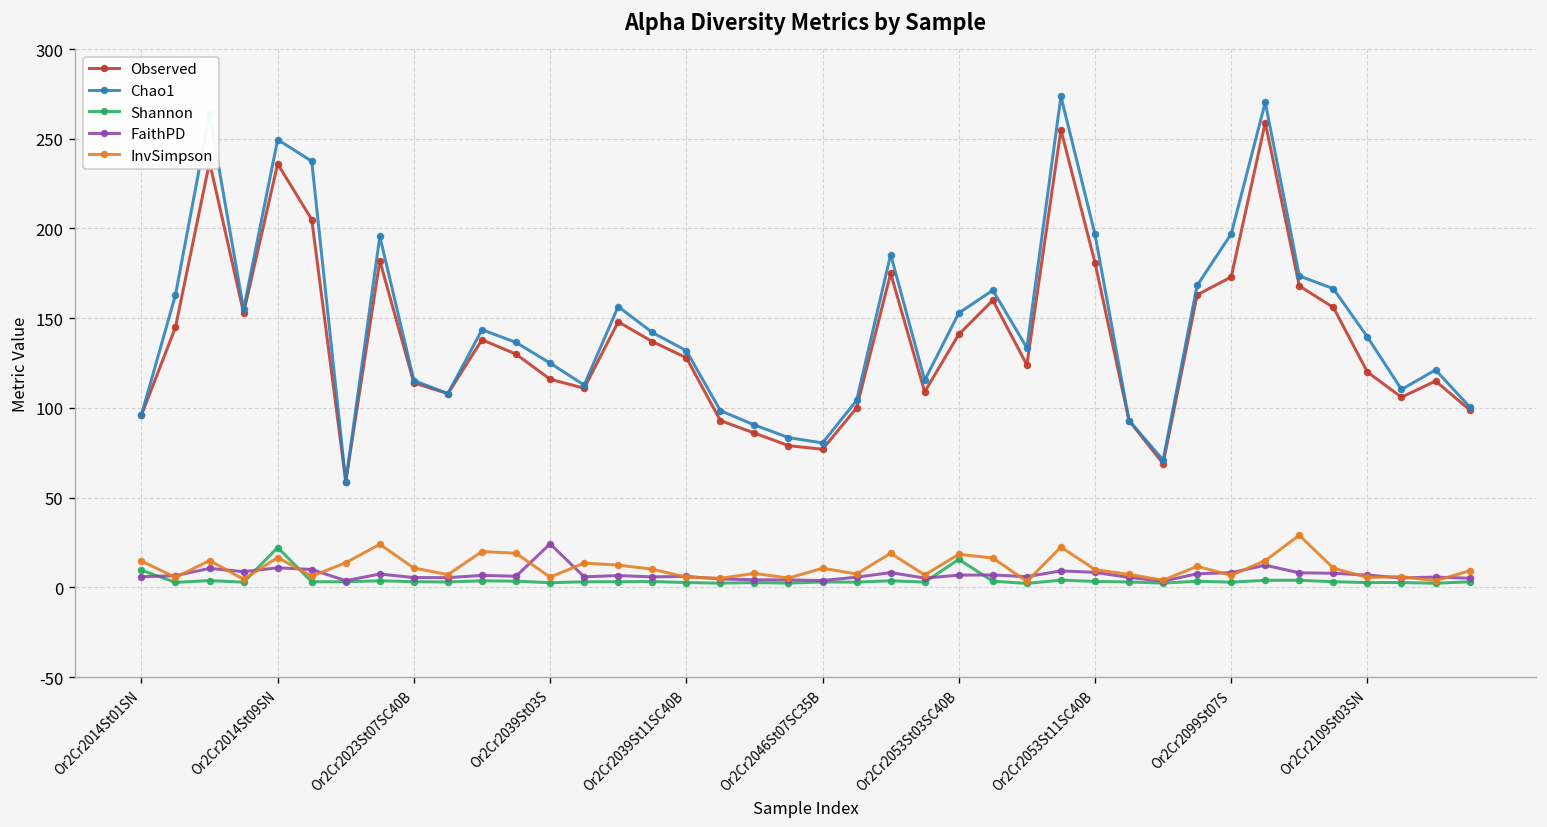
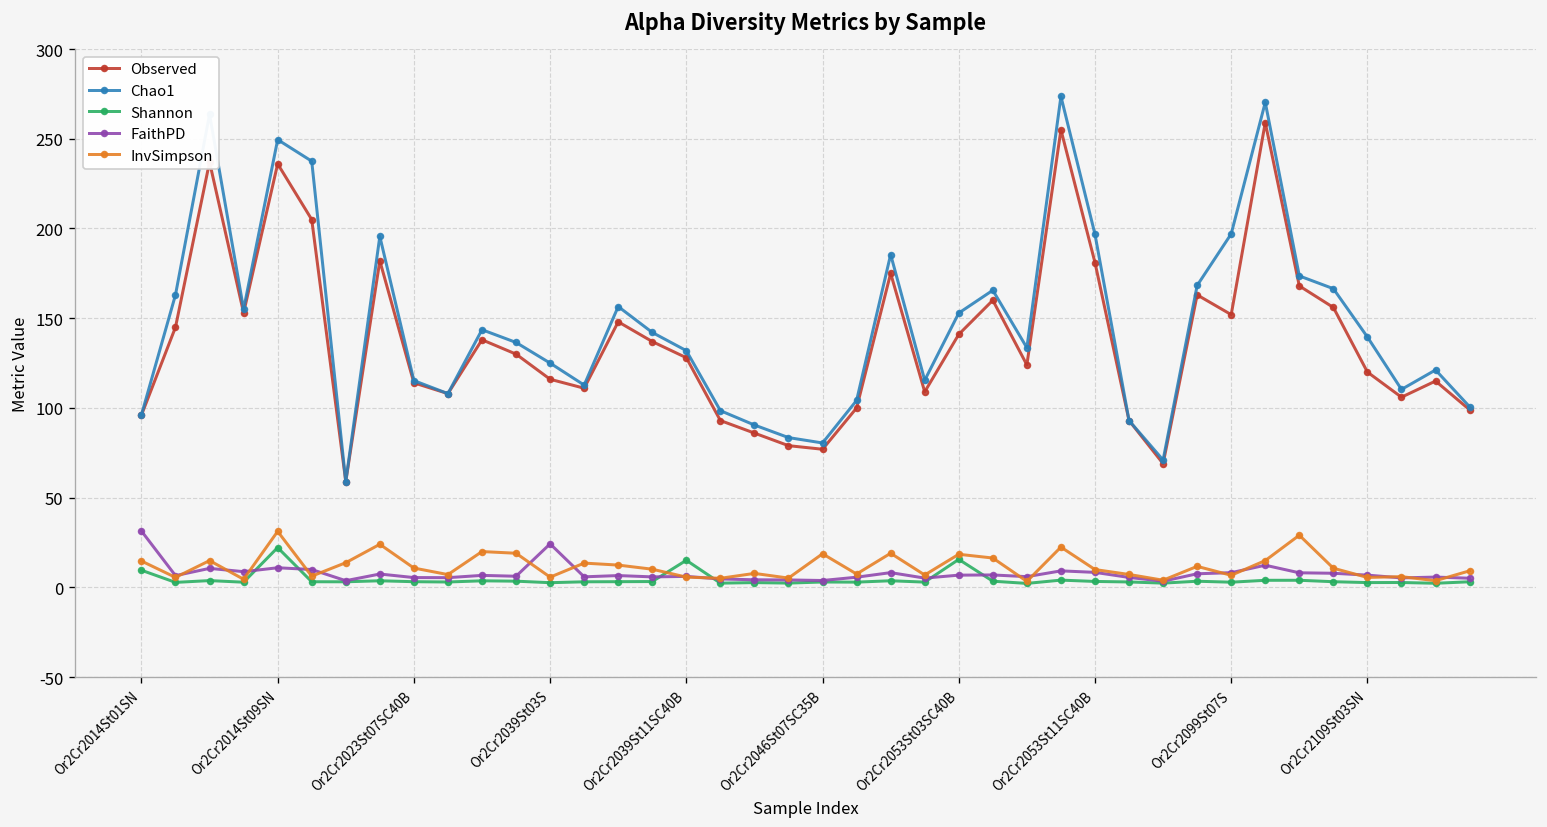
FaithPD, Or2Cr2014St01SN: 6 -> 31
InvSimpson, Or2Cr2014St09SN: 17 -> 31
Shannon, Or2Cr2039St11SC40B: 3 -> 15
InvSimpson, Or2Cr2046St07SC35B: 11 -> 19
Observed, Or2Cr2099St07S: 173 -> 152
